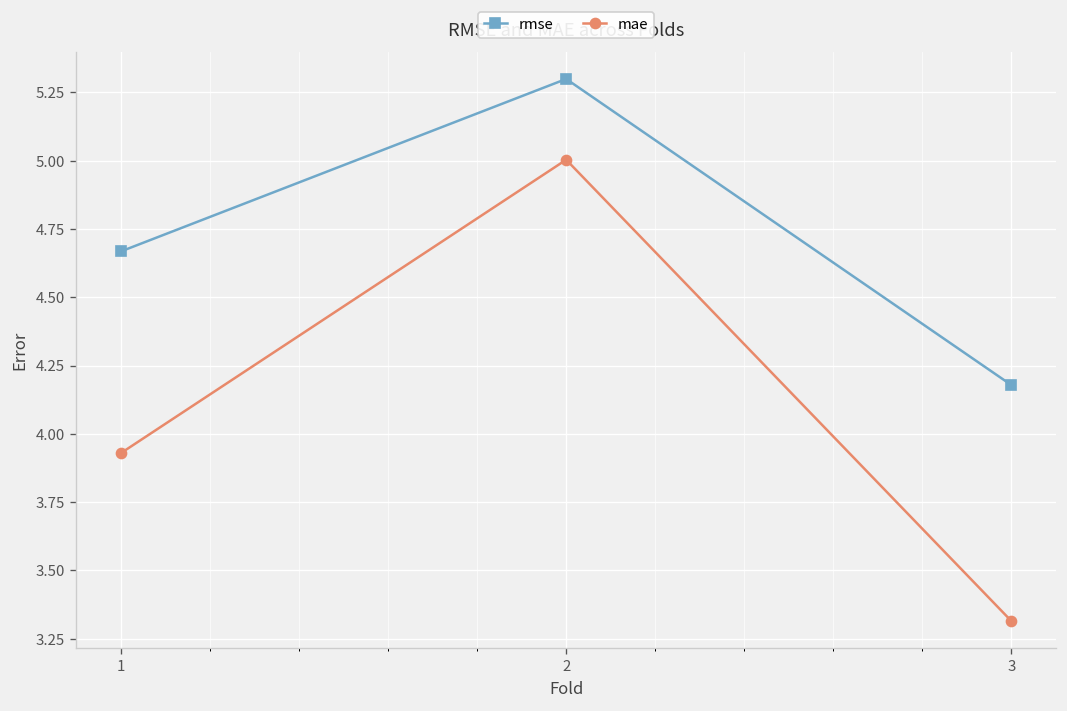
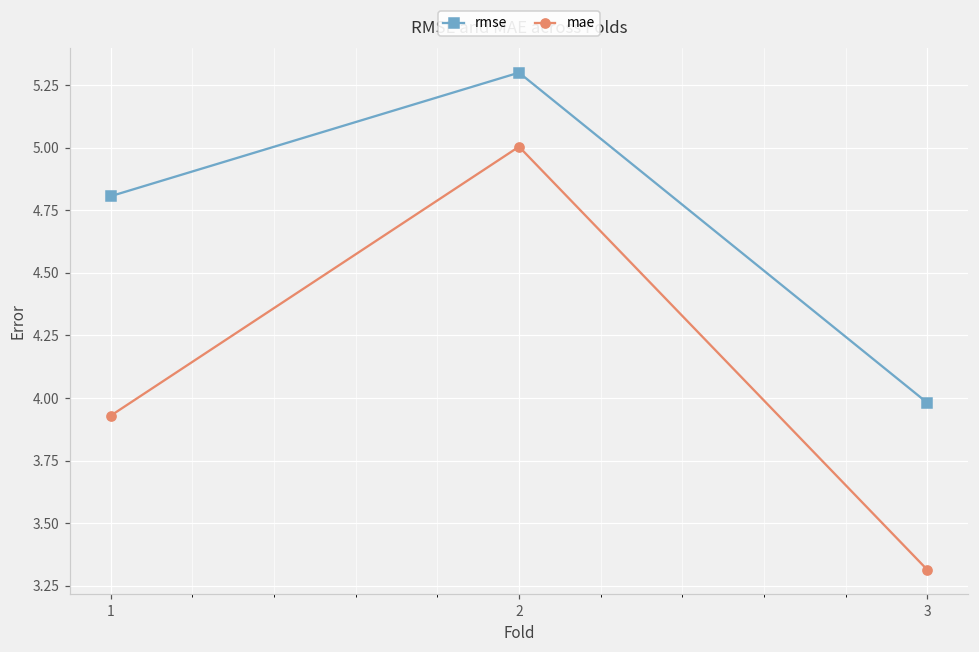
rmse, 1: 4.67 -> 4.81
rmse, 3: 4.18 -> 3.98
